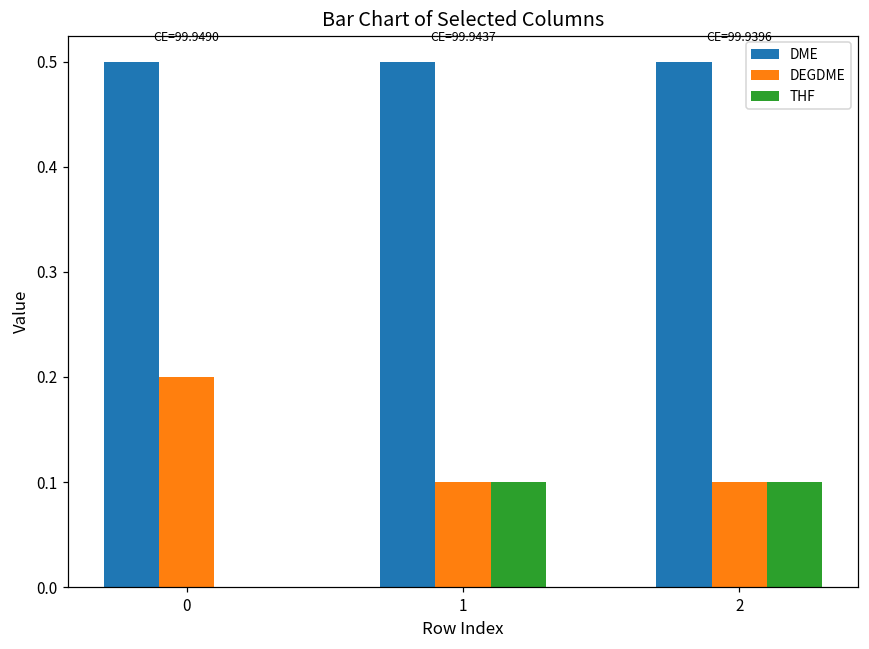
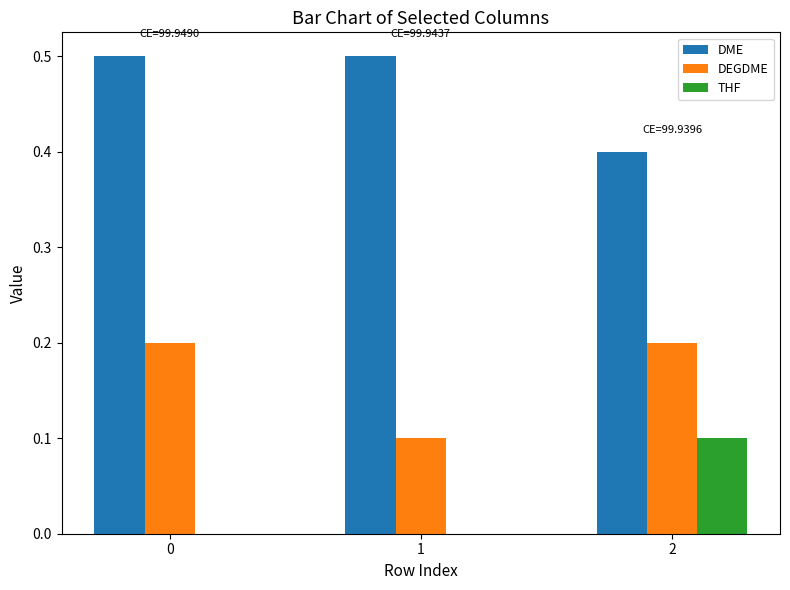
THF, 1: 0.1 -> 0.0
DME, 2: 0.5 -> 0.4
DEGDME, 2: 0.1 -> 0.2
